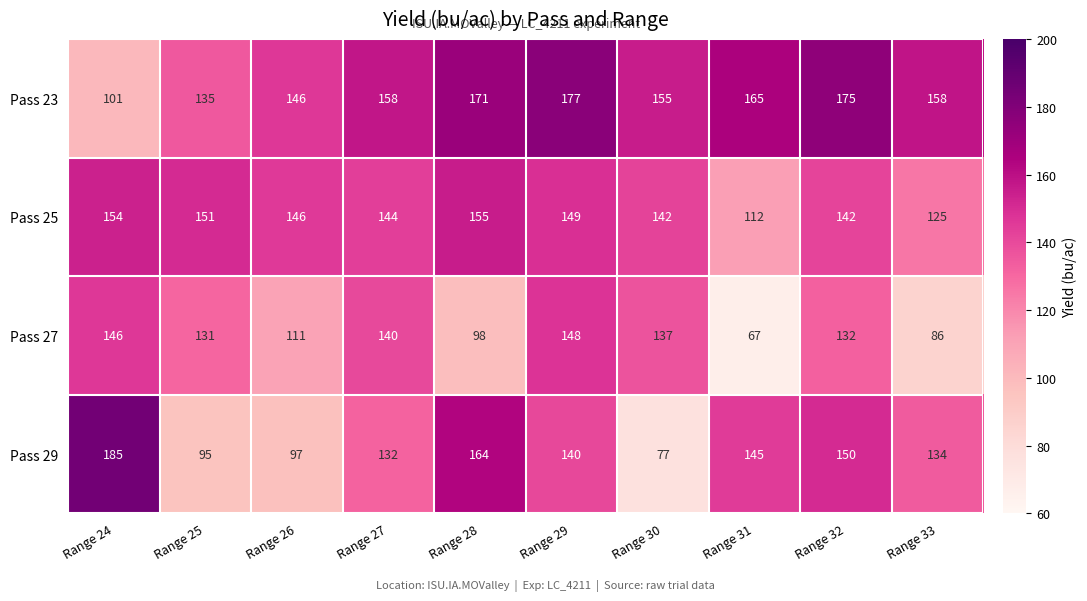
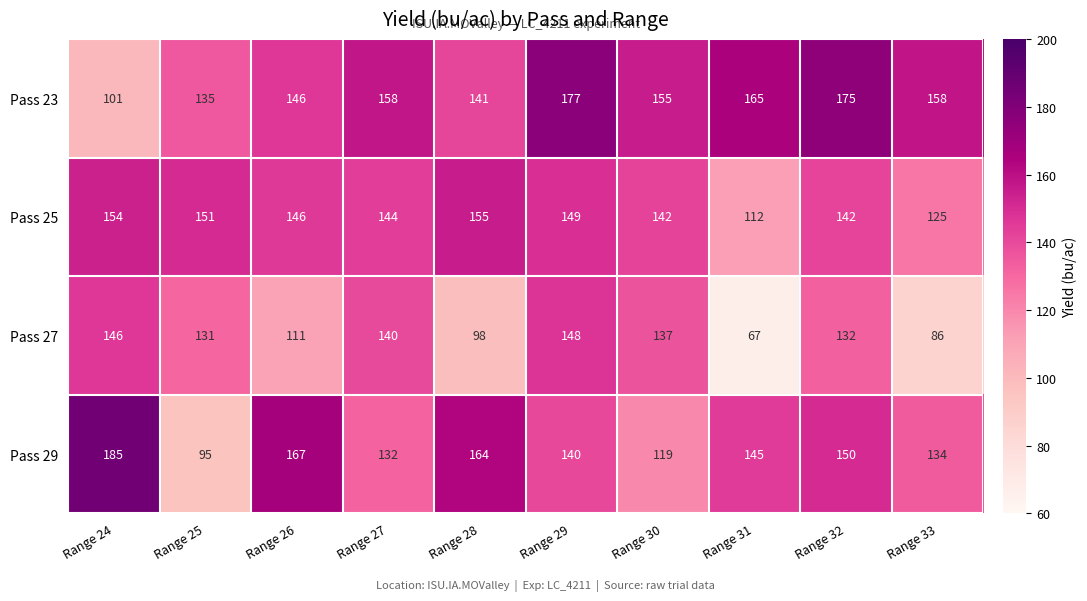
Pass 23, Range 28: 171 -> 141
Pass 29, Range 26: 97 -> 167
Pass 29, Range 30: 77 -> 119
